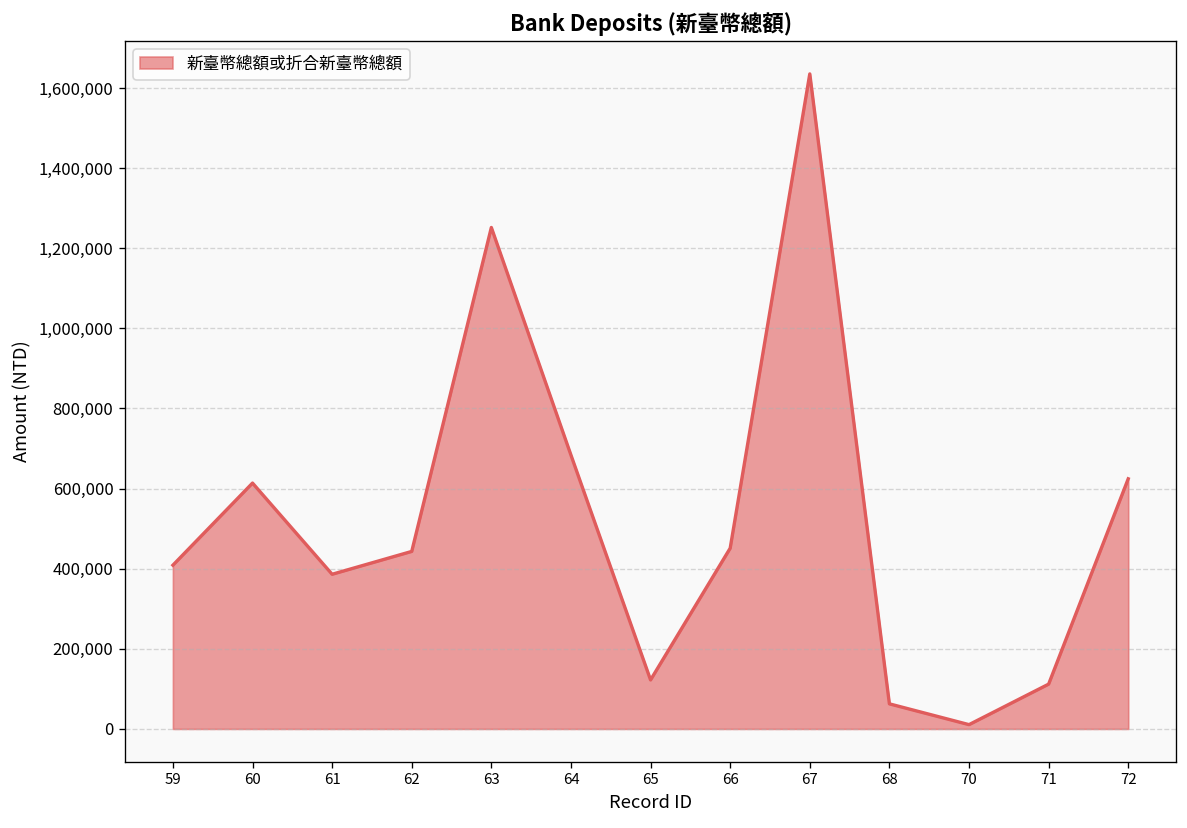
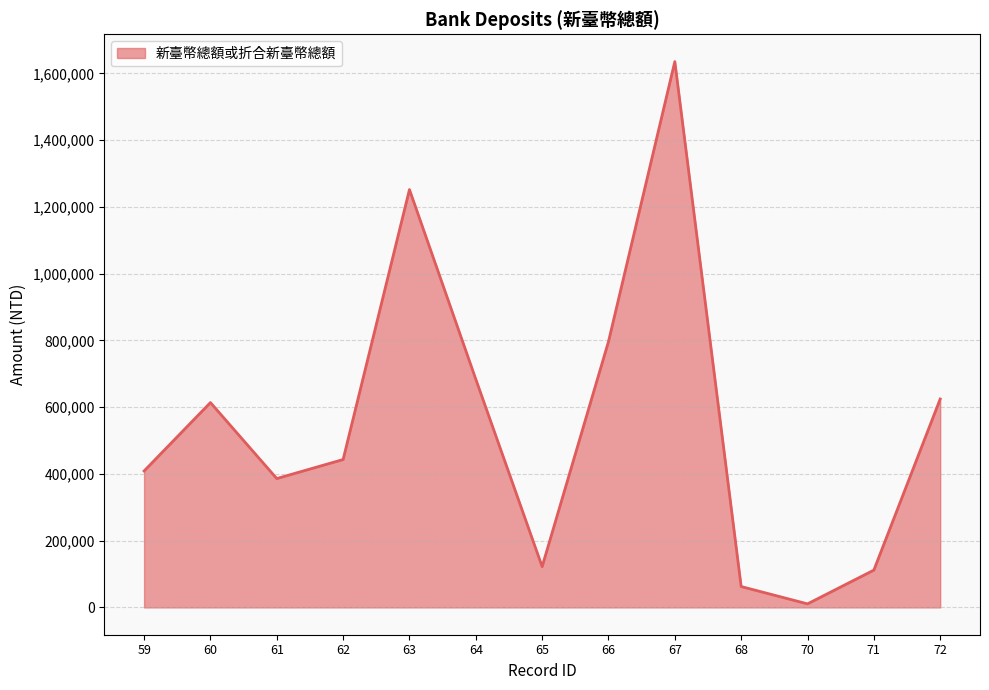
66: 450,000 -> 800,000
